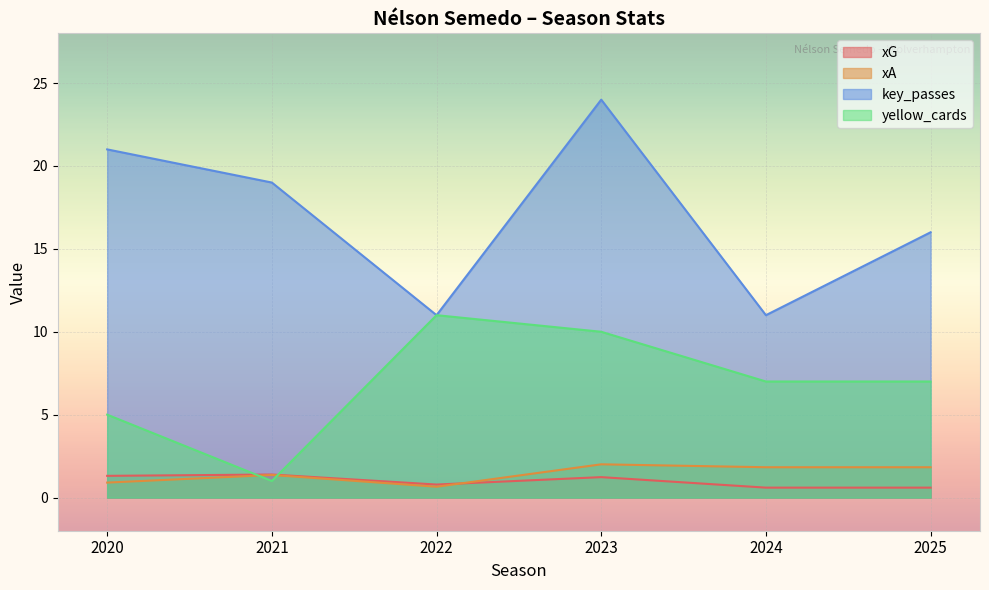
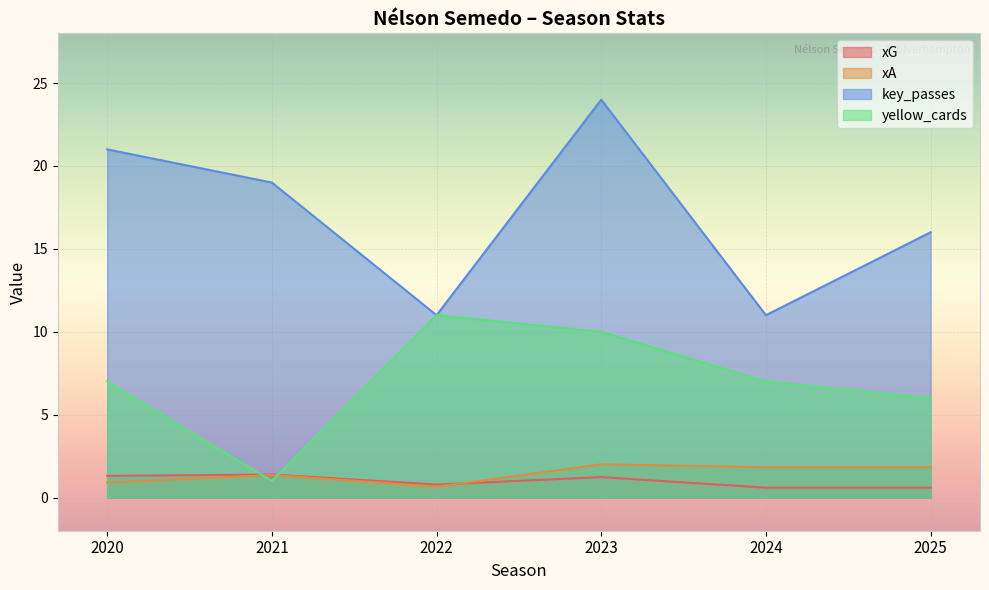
yellow_cards, 2020: 5 -> 7
yellow_cards, 2025: 7 -> 6
